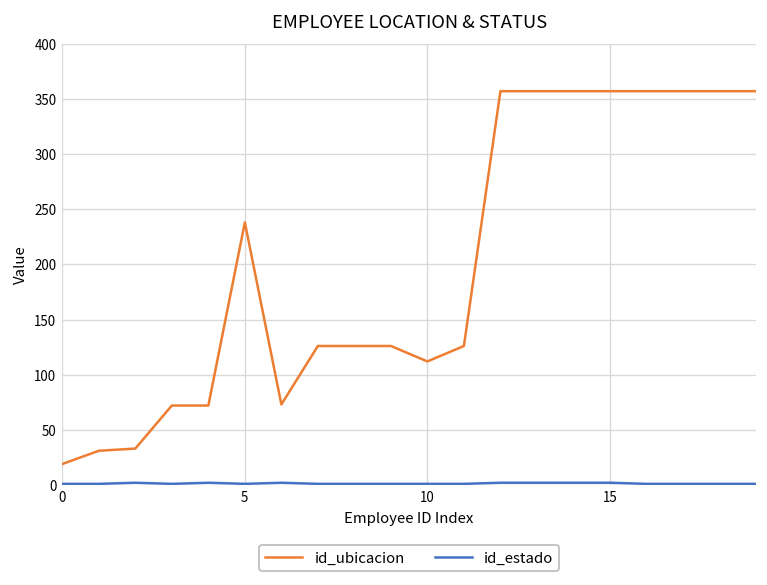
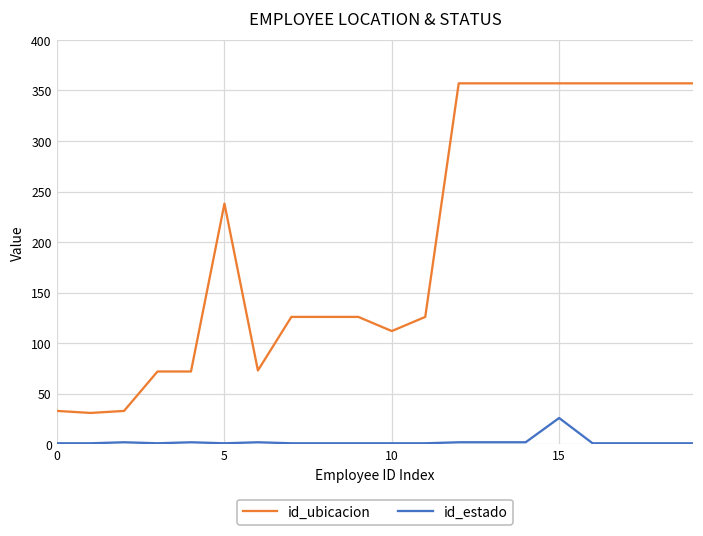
id_ubicacion, 0: 20 -> 30
id_estado, 15: 0 -> 30
